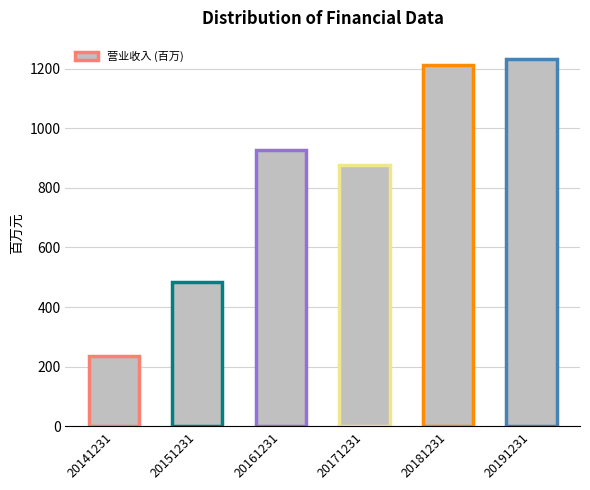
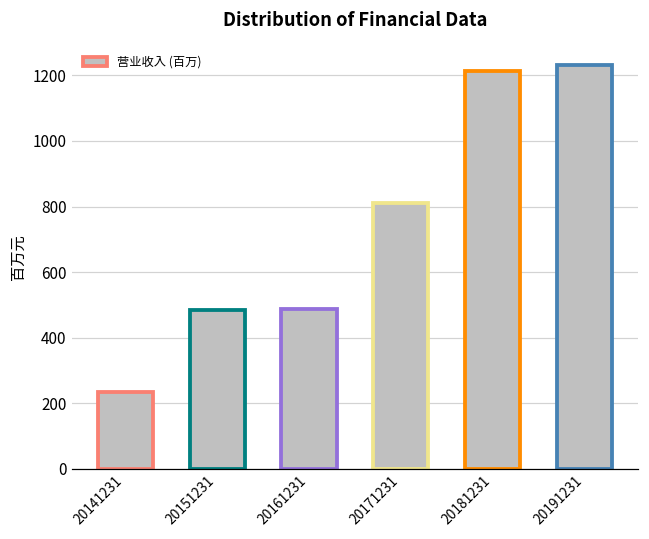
20161231: 930 -> 490
20171231: 880 -> 810
